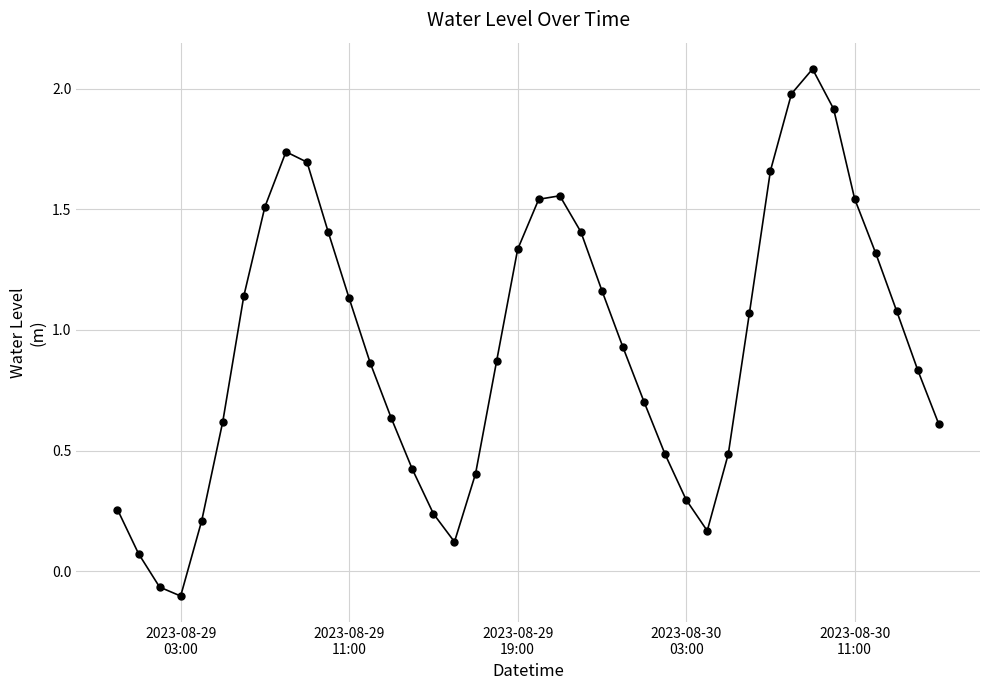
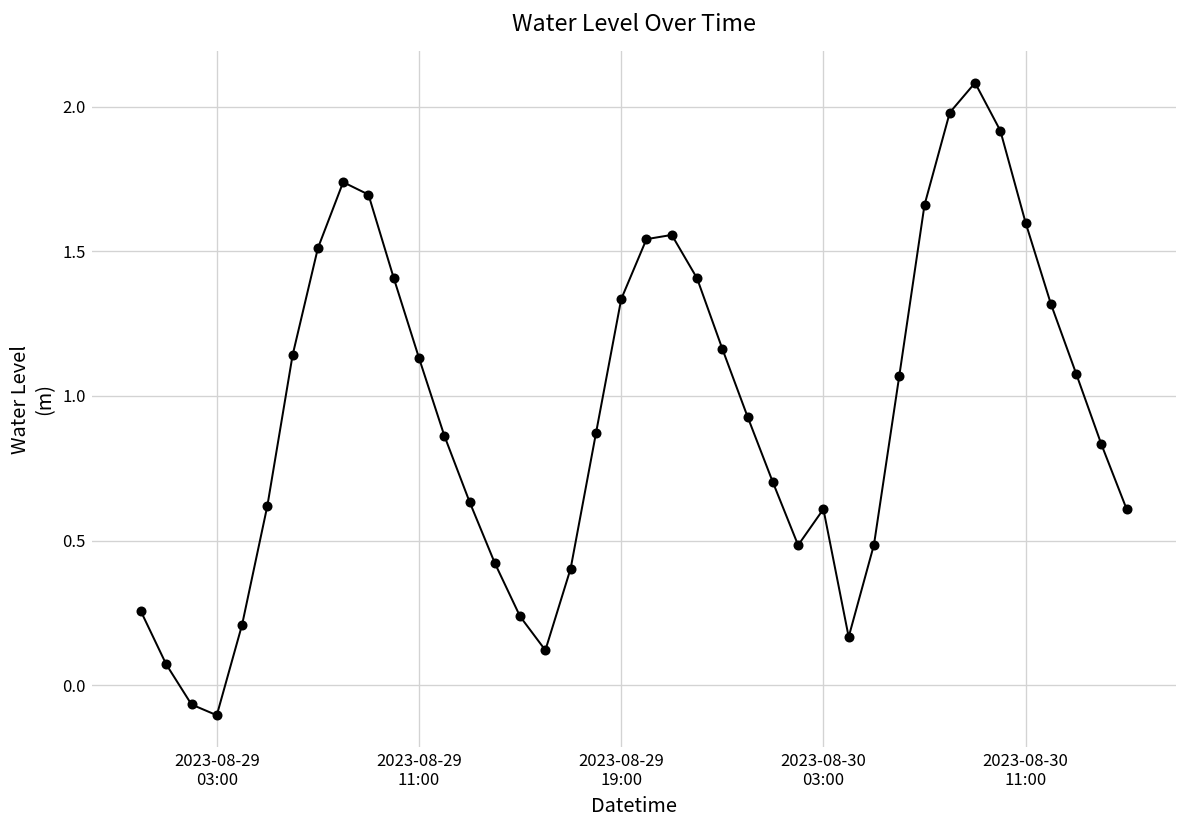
2023-08-30 03:00: 0.30 -> 0.61
2023-08-30 11:00: 1.54 -> 1.60
